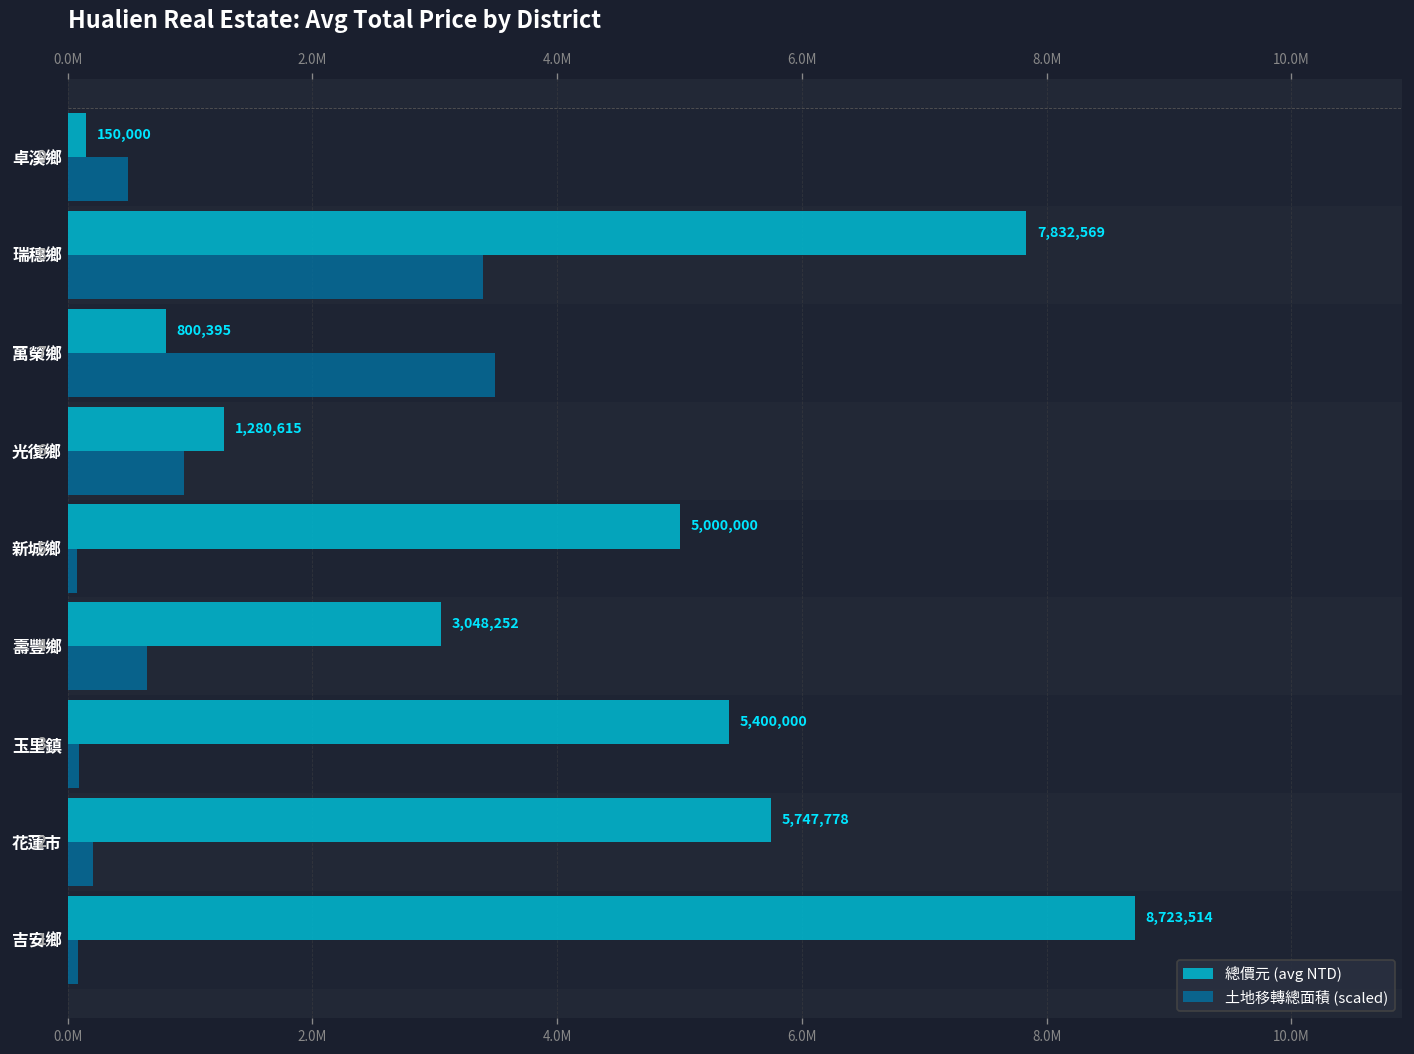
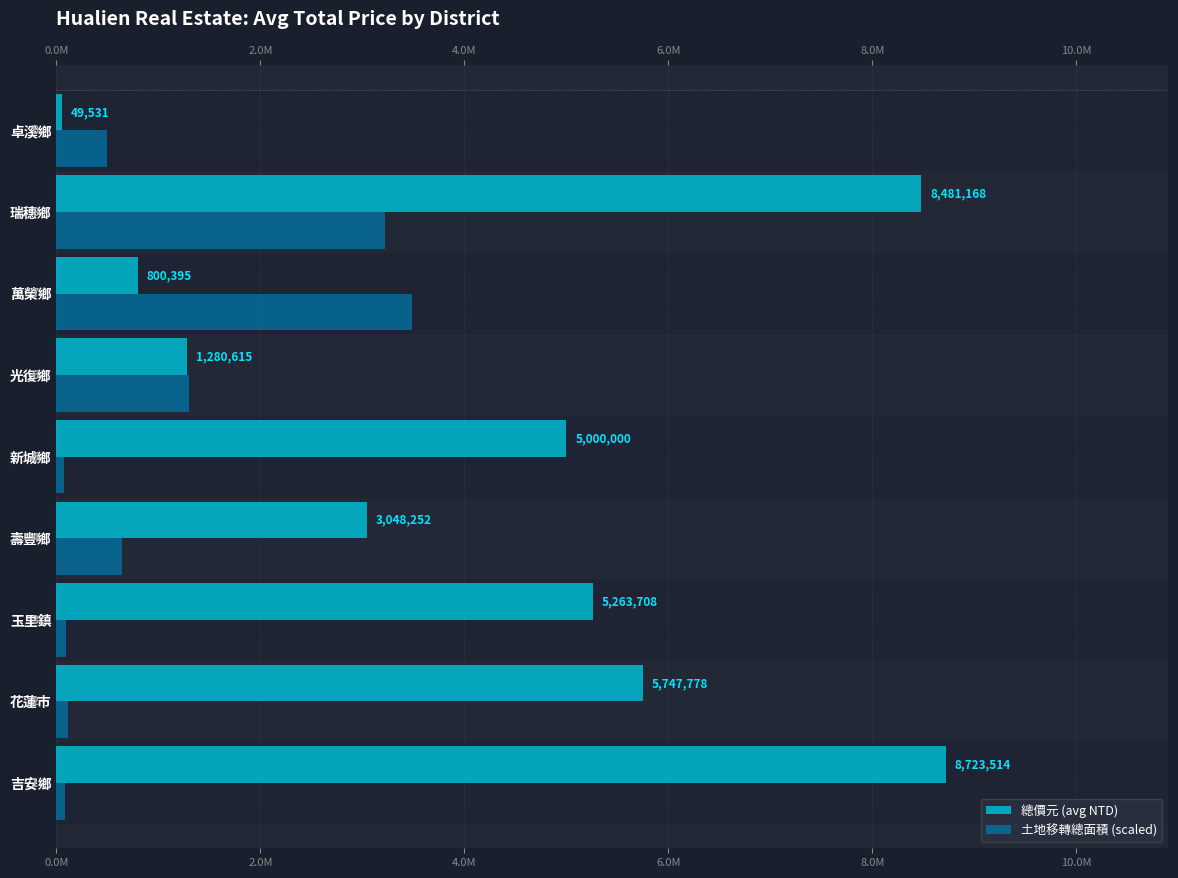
總價元 (avg NTD), 卓溪鄉: 150,000 -> 49,531
總價元 (avg NTD), 瑞穗鄉: 7,832,569 -> 8,481,168
土地移轉總面積 (scaled), 瑞穗鄉: 3390000 -> 3220000
土地移轉總面積 (scaled), 光復鄉: 950000 -> 1300000
總價元 (avg NTD), 玉里鎮: 5,400,000 -> 5,263,708
土地移轉總面積 (scaled), 花蓮市: 200000 -> 120000
